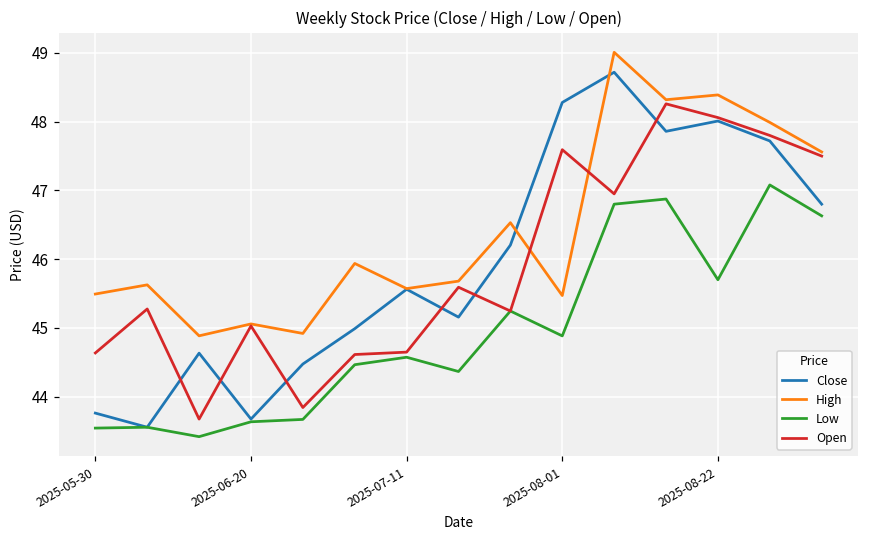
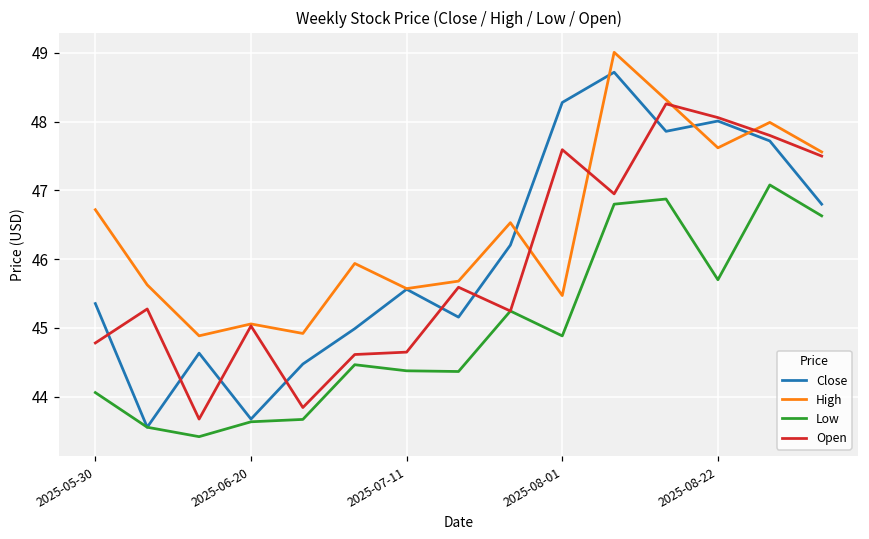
Close, 2025-05-30: 43.8 -> 45.4
High, 2025-05-30: 45.5 -> 46.7
Low, 2025-05-30: 43.5 -> 44.1
Open, 2025-05-30: 44.6 -> 44.8
Low, 2025-07-11: 44.6 -> 44.4
High, 2025-08-22: 48.4 -> 47.6
